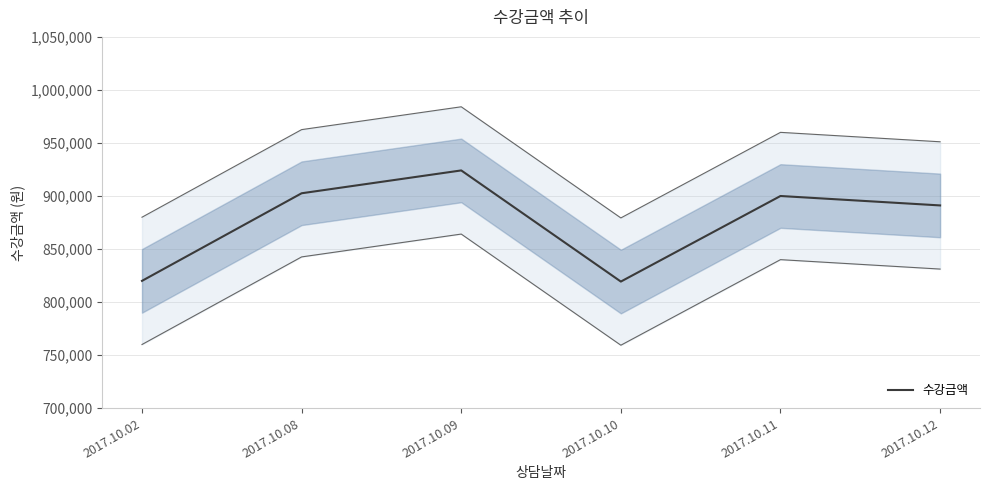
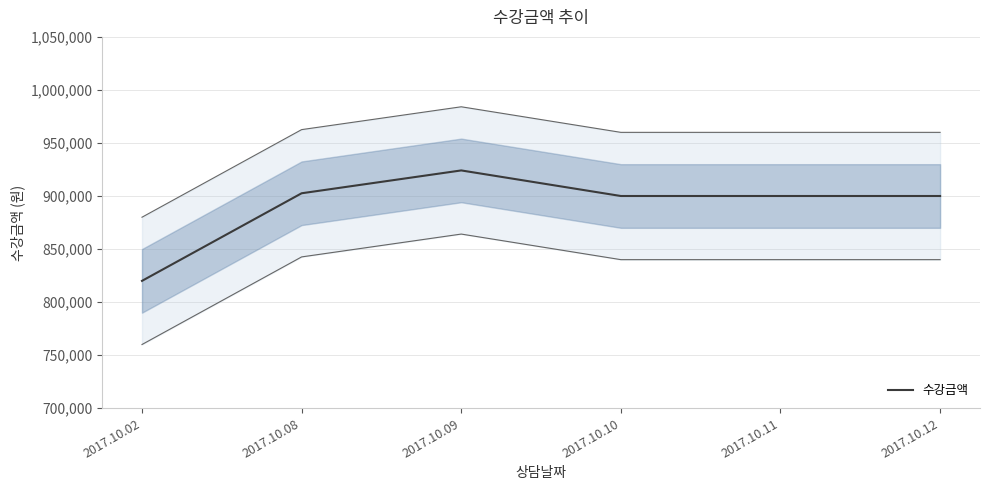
수강금액, 2017.10.10: 819,000 -> 900,000
수강금액, 2017.10.12: 891,000 -> 900,000
